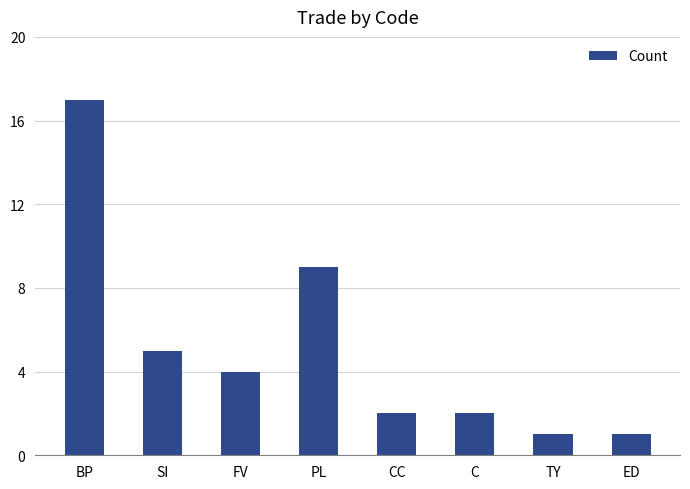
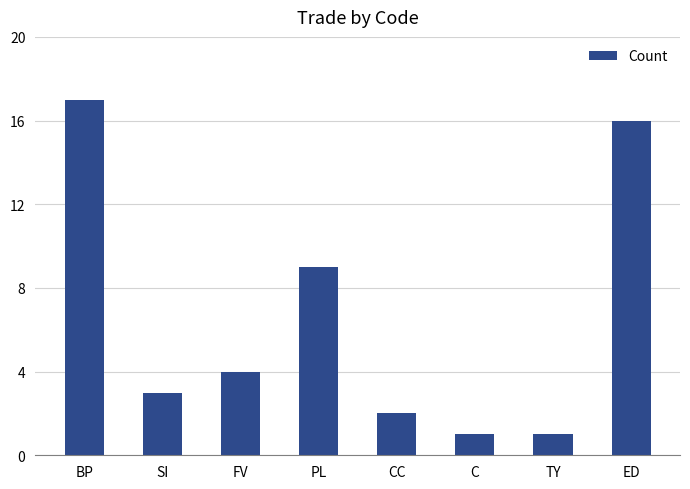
SI: 5 -> 3
C: 2 -> 1
ED: 1 -> 16
